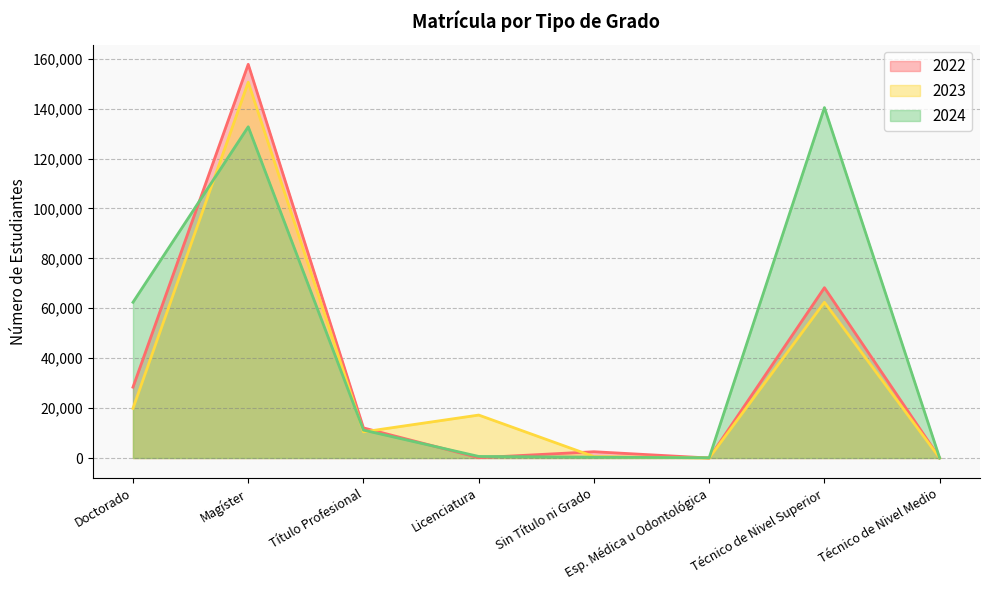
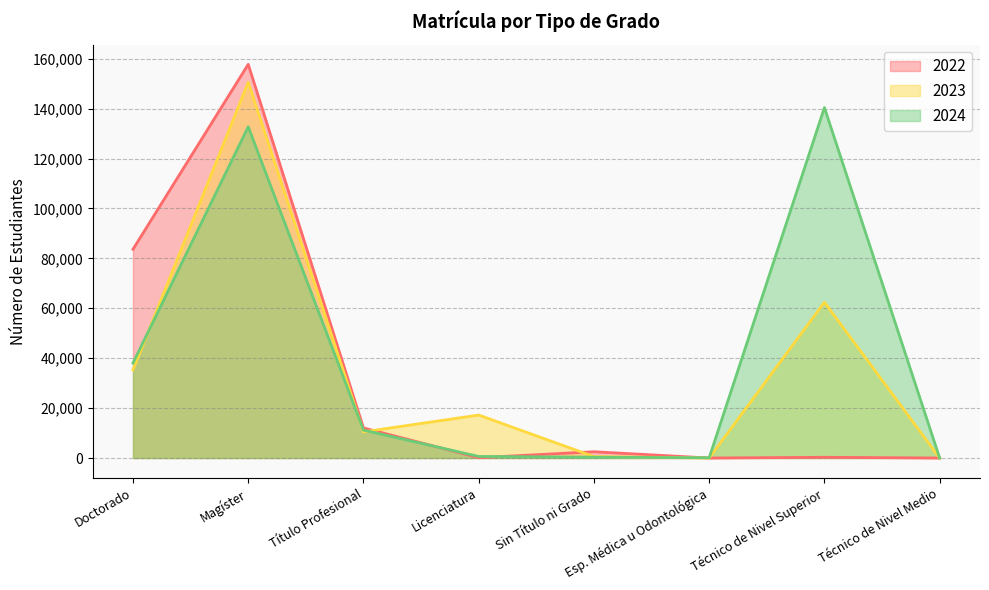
2022, Doctorado: 28,000 -> 84,000
2023, Doctorado: 20,000 -> 35,000
2024, Doctorado: 62,000 -> 38,000
2022, Técnico de Nivel Superior: 68,000 -> 0
